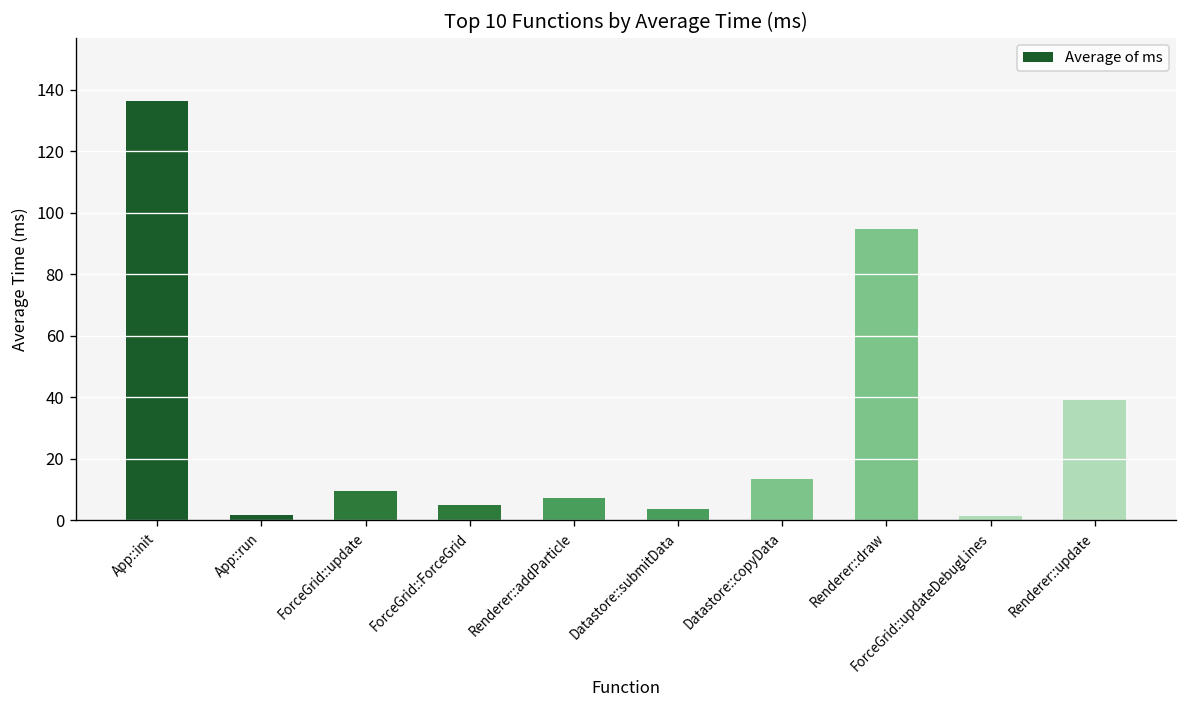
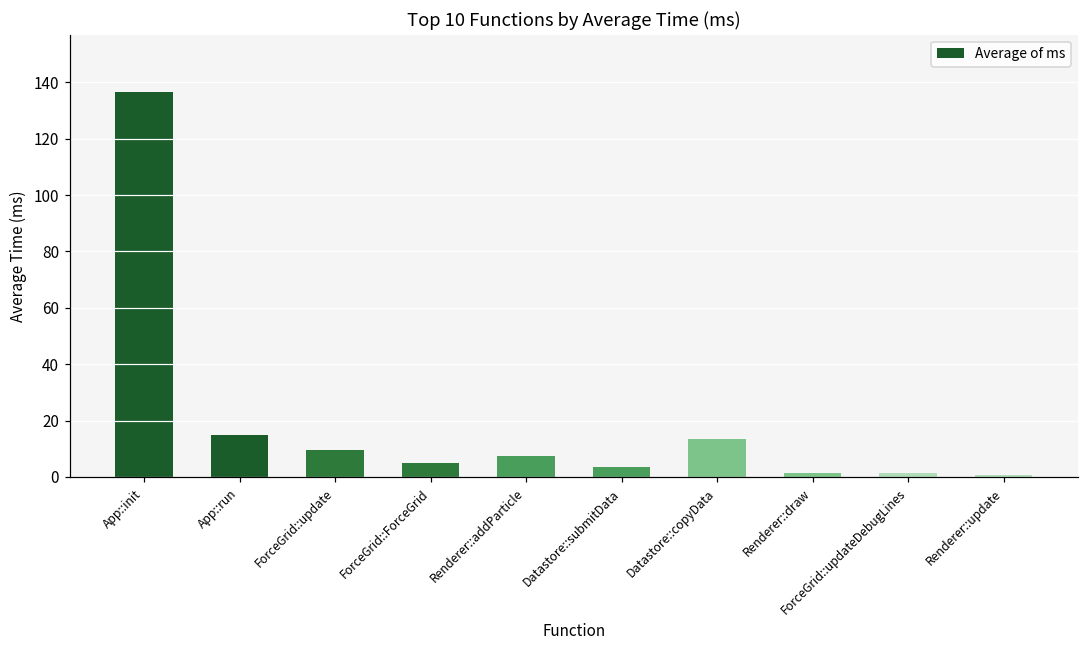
App::run: 2 -> 15
Renderer::draw: 95 -> 2
Renderer::update: 39 -> 1
